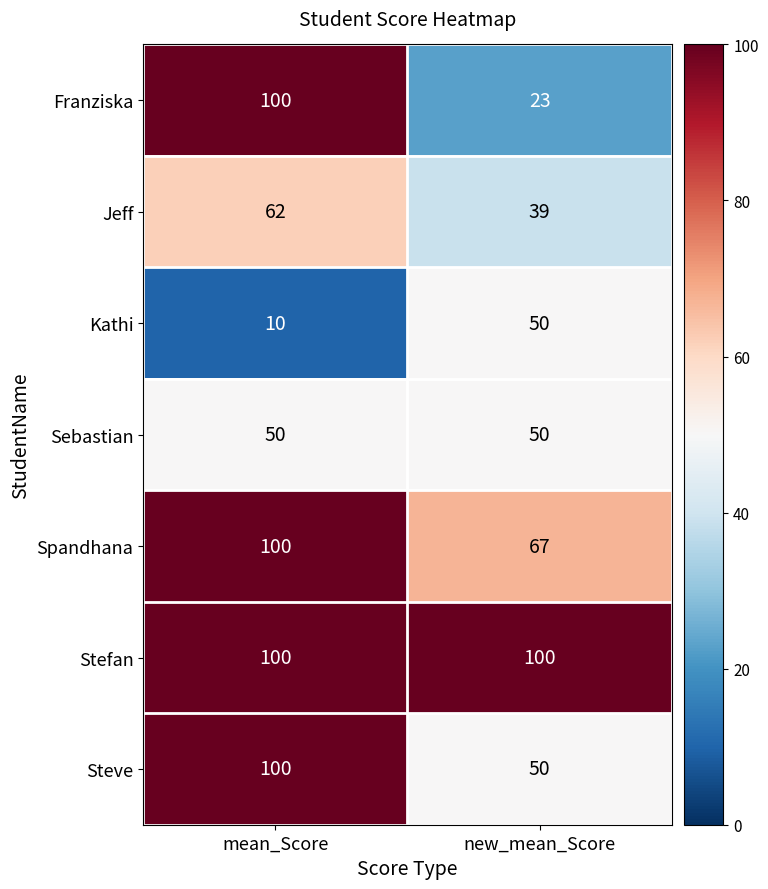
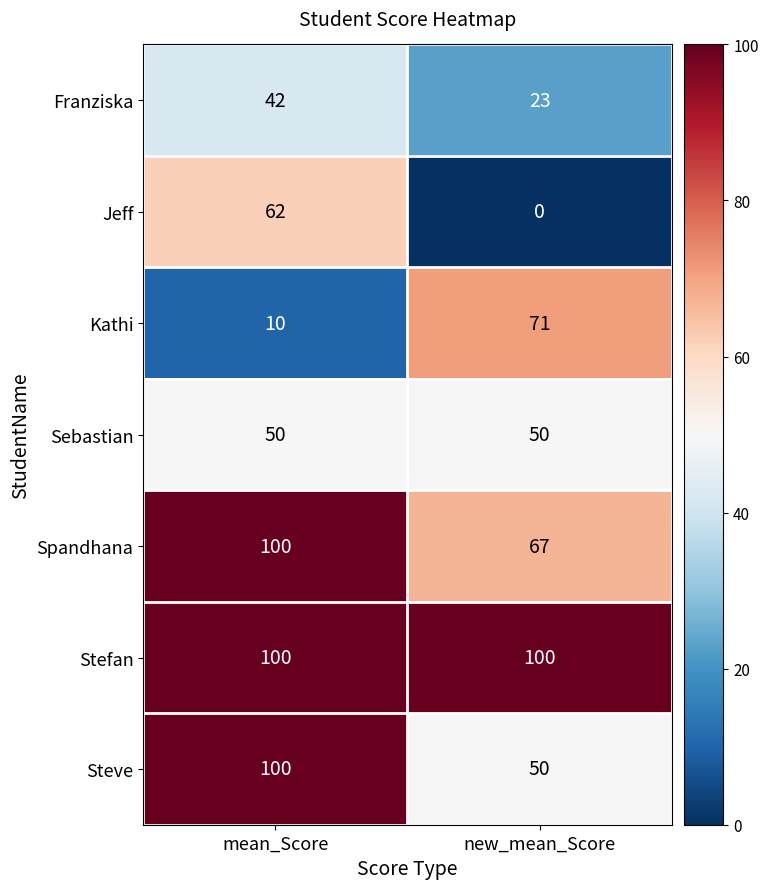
Franziska, mean_Score: 100 -> 42
Jeff, new_mean_Score: 39 -> 0
Kathi, new_mean_Score: 50 -> 71
